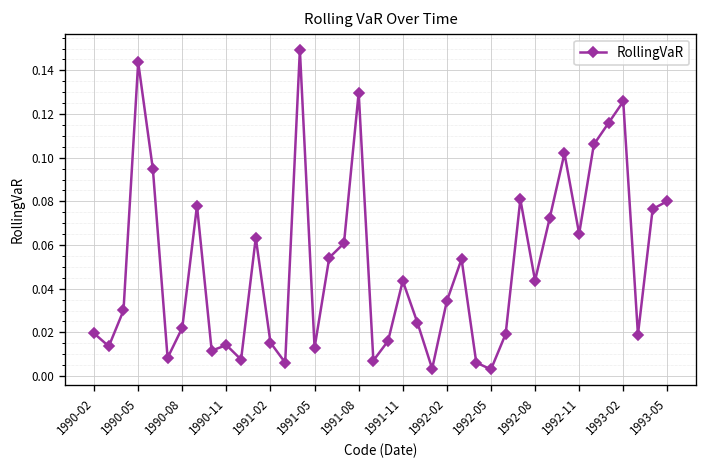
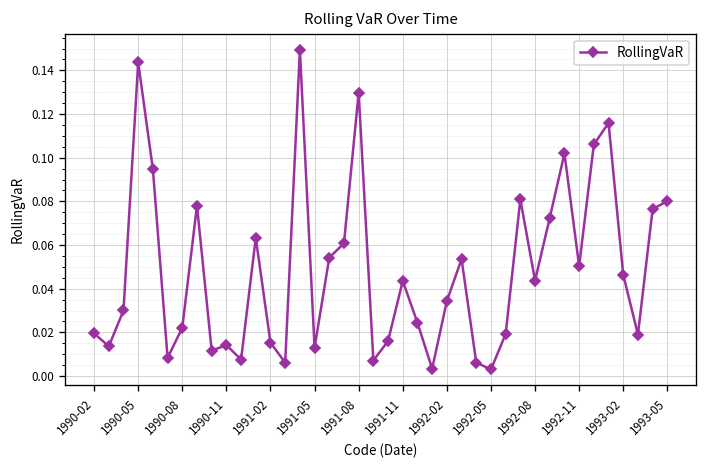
1992-11: 0.065 -> 0.050
1993-02: 0.126 -> 0.046
